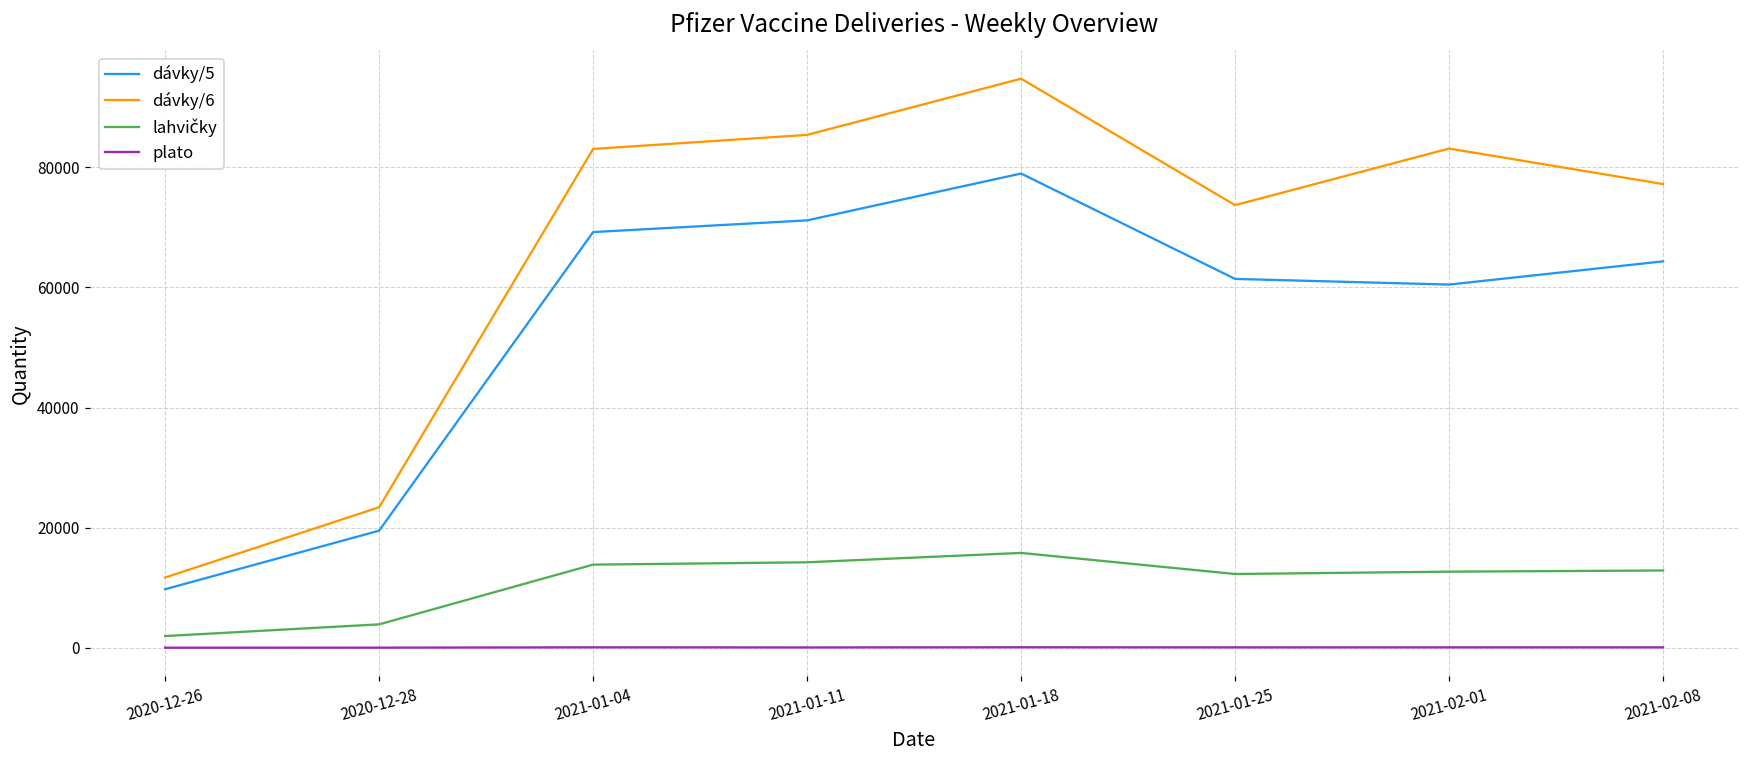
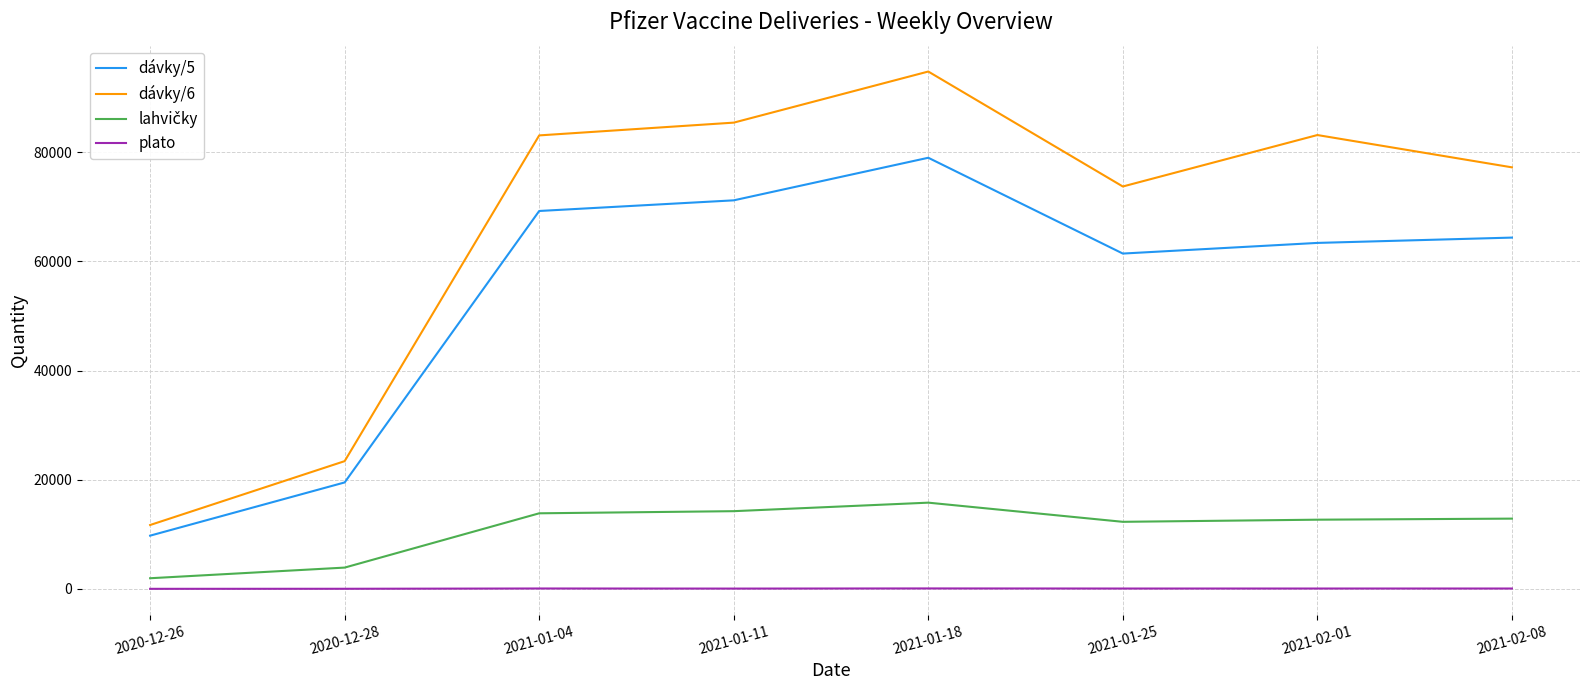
dávky/5, 2021-02-01: 60000 -> 63000
